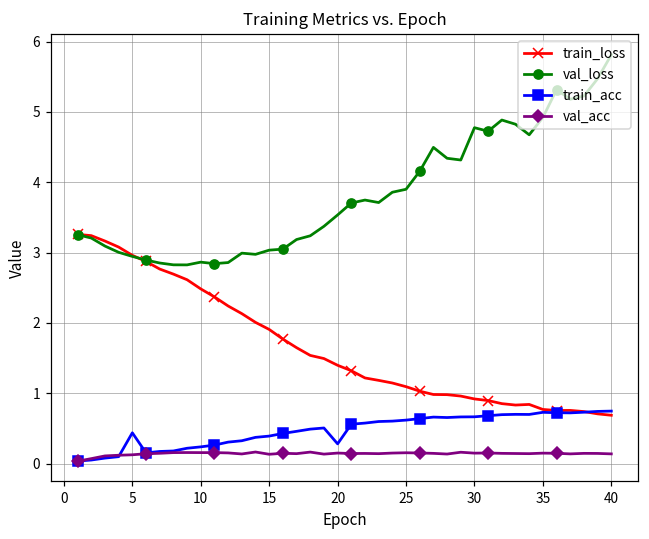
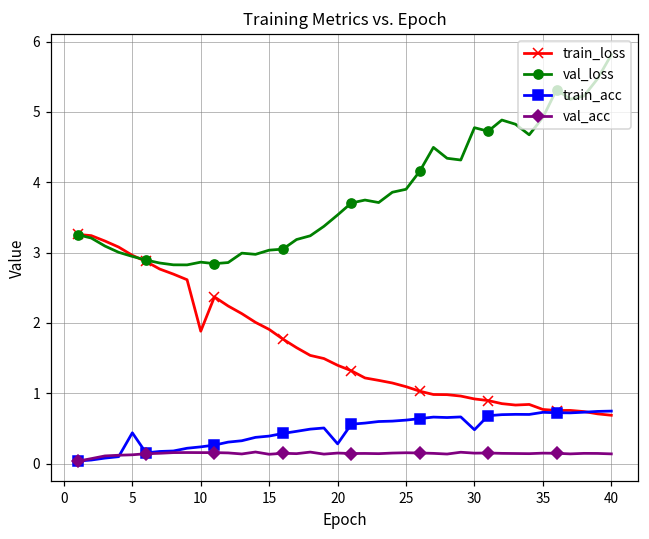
train_loss, 10: 2.5 -> 1.9
train_acc, 30: 0.7 -> 0.5
